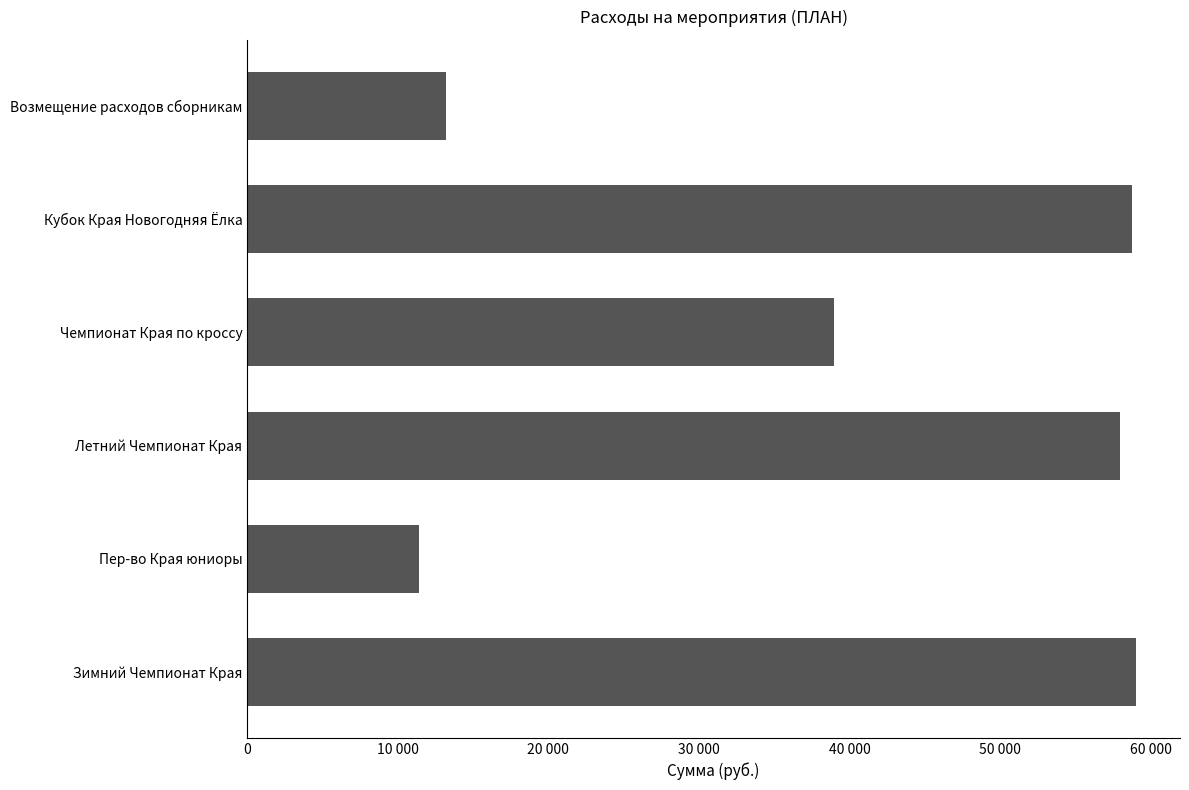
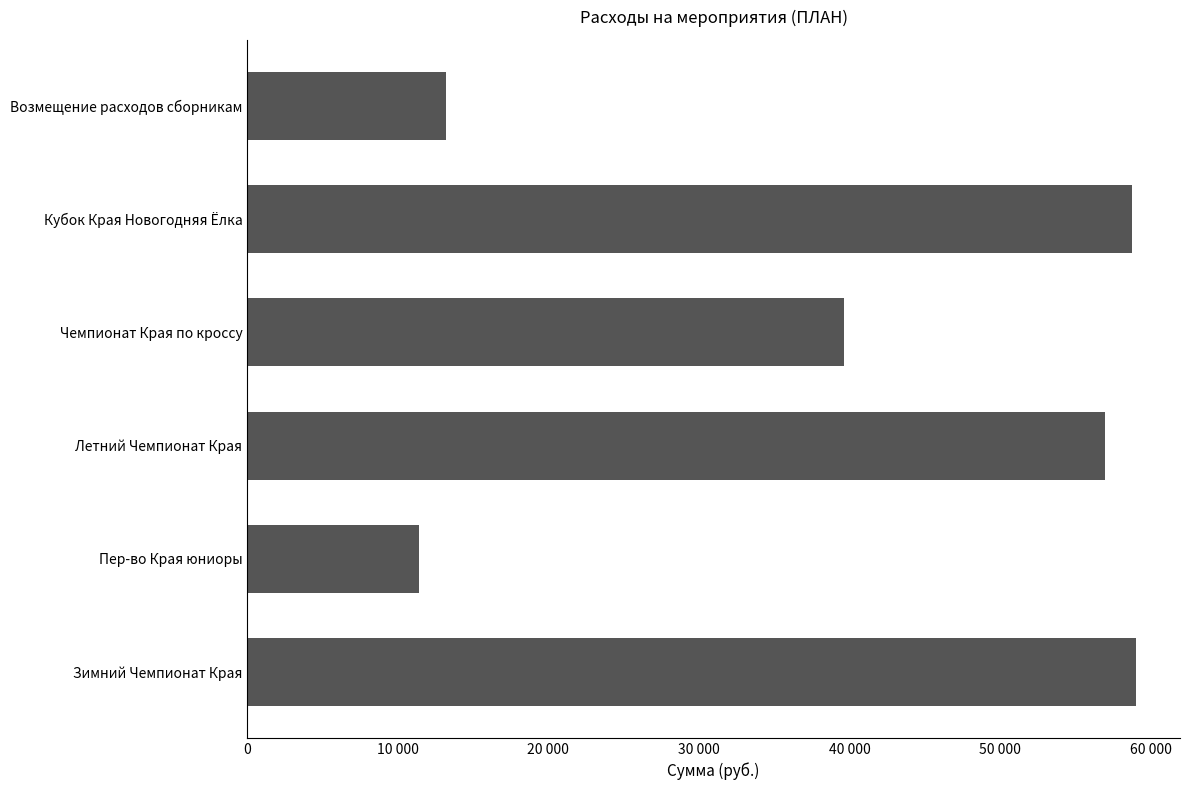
Чемпионат Края по кроссу: 39000 -> 39700
Летний Чемпионат Края: 57900 -> 57000
